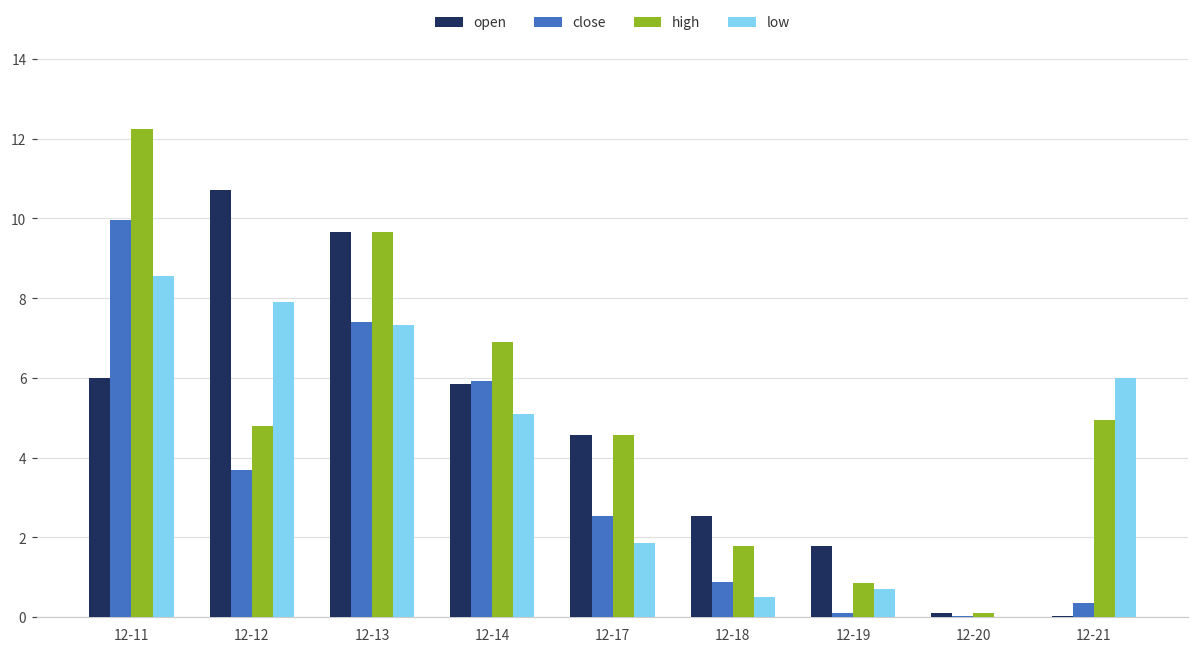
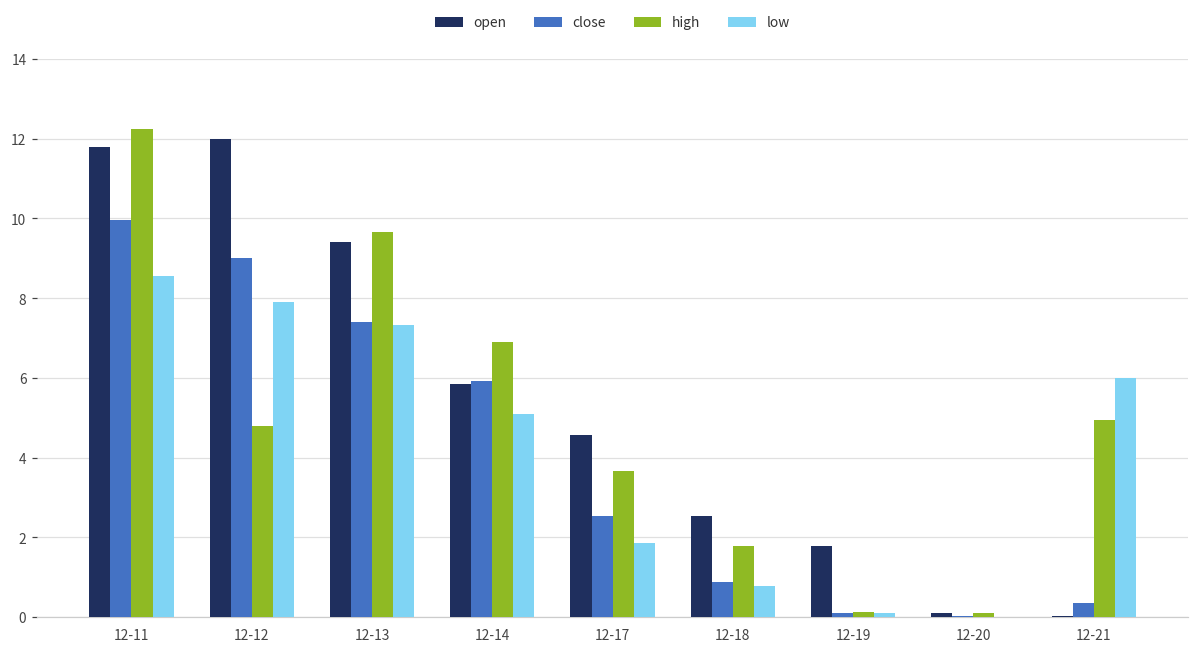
open, 12-11: 6.0 -> 11.8
open, 12-12: 10.7 -> 12.0
close, 12-12: 3.7 -> 9.0
open, 12-13: 9.7 -> 9.4
high, 12-17: 4.6 -> 3.7
low, 12-18: 0.5 -> 0.8
high, 12-19: 0.9 -> 0.1
low, 12-19: 0.7 -> 0.1
